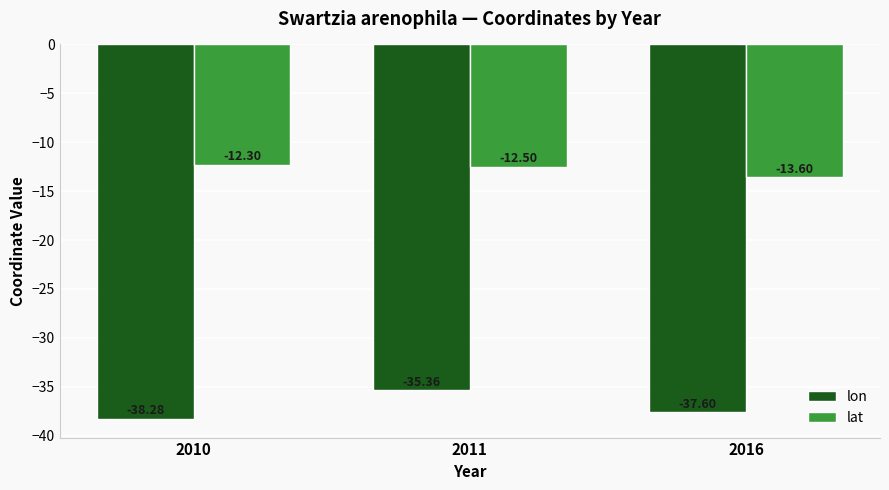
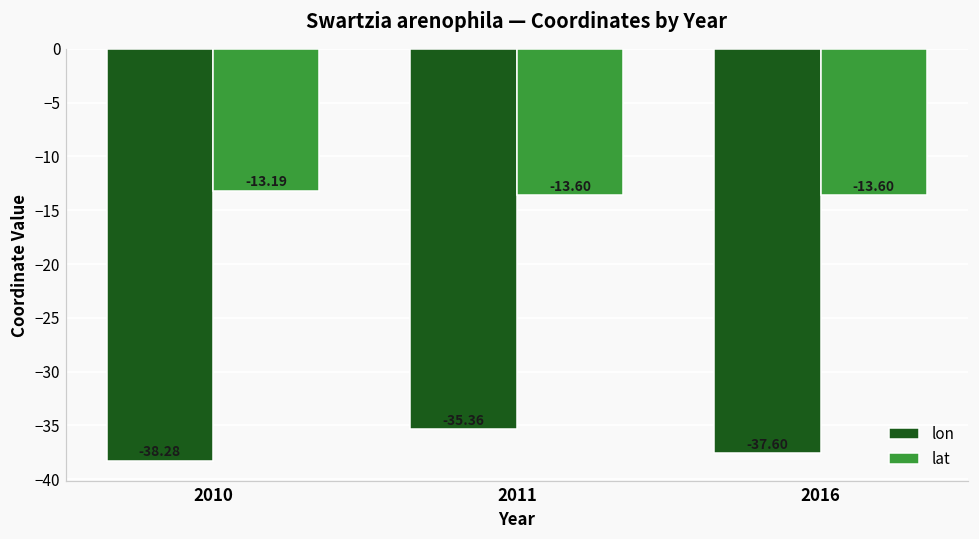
lat, 2010: -12.30 -> -13.19
lat, 2011: -12.50 -> -13.60
